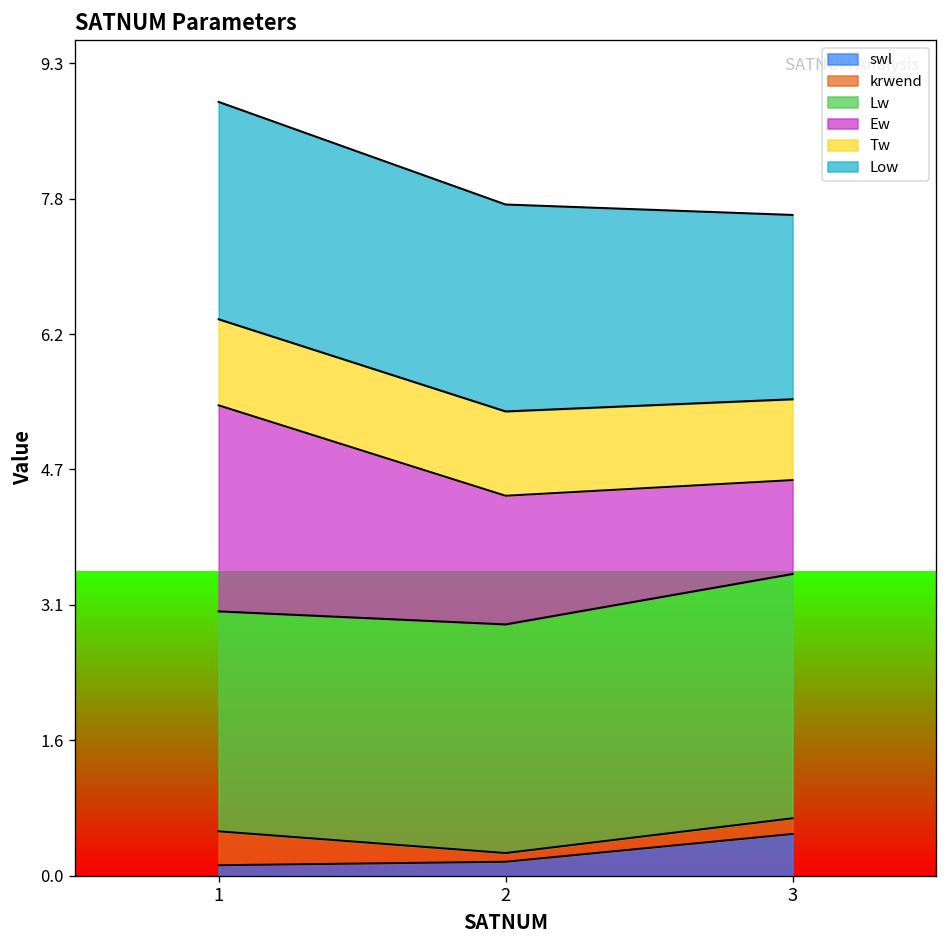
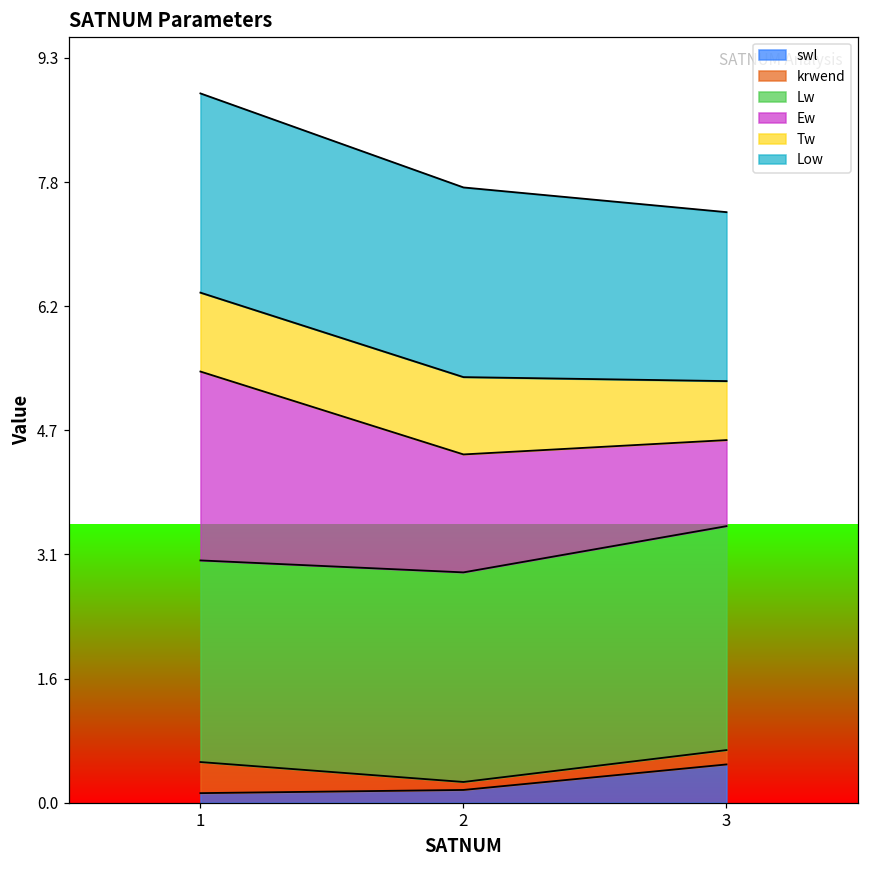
Tw, 3: 0.9 -> 0.7
